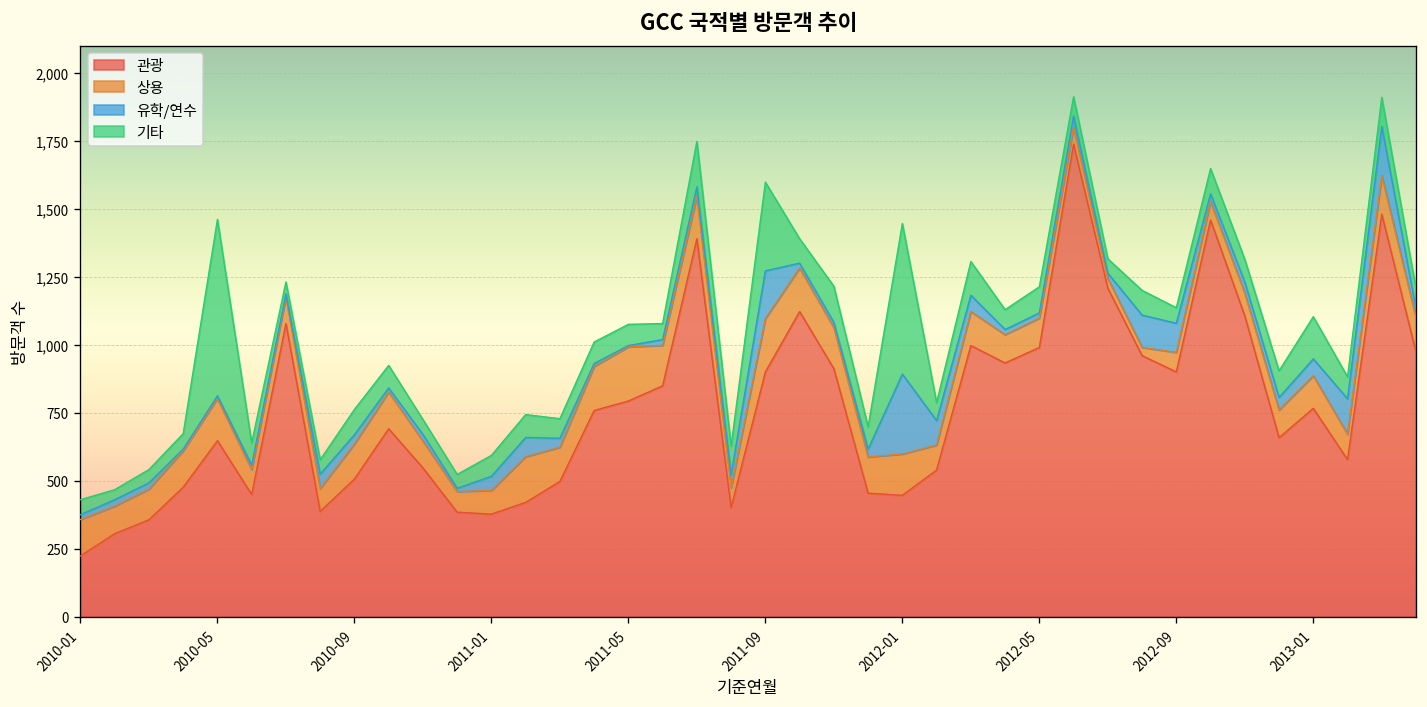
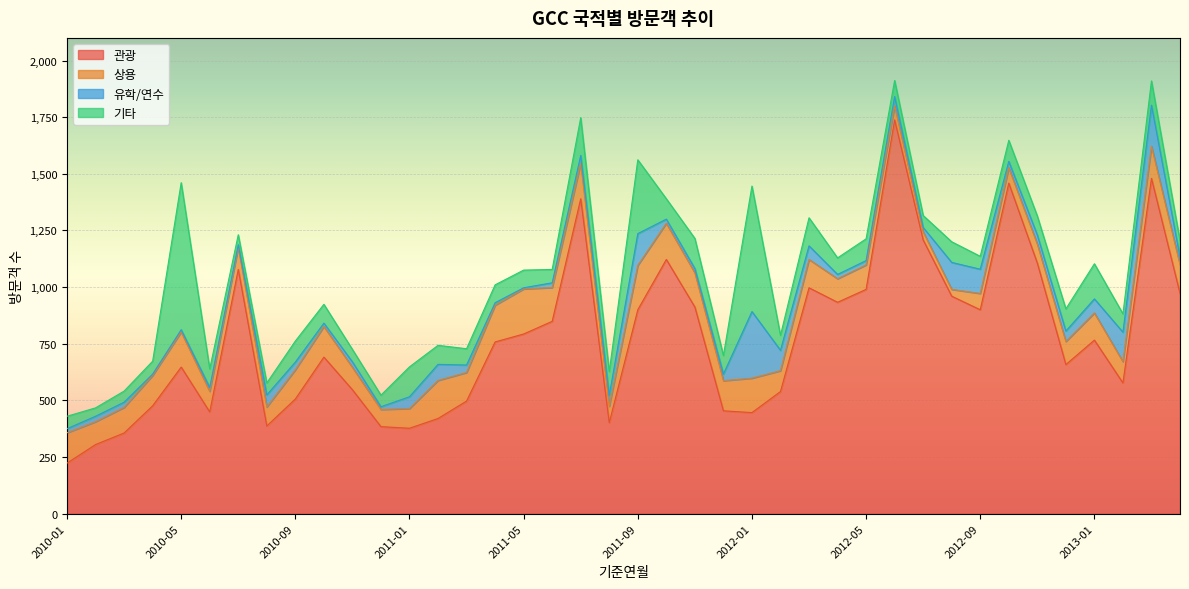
기타, 2011-01: 80 -> 130
유학/연수, 2011-09: 180 -> 140
